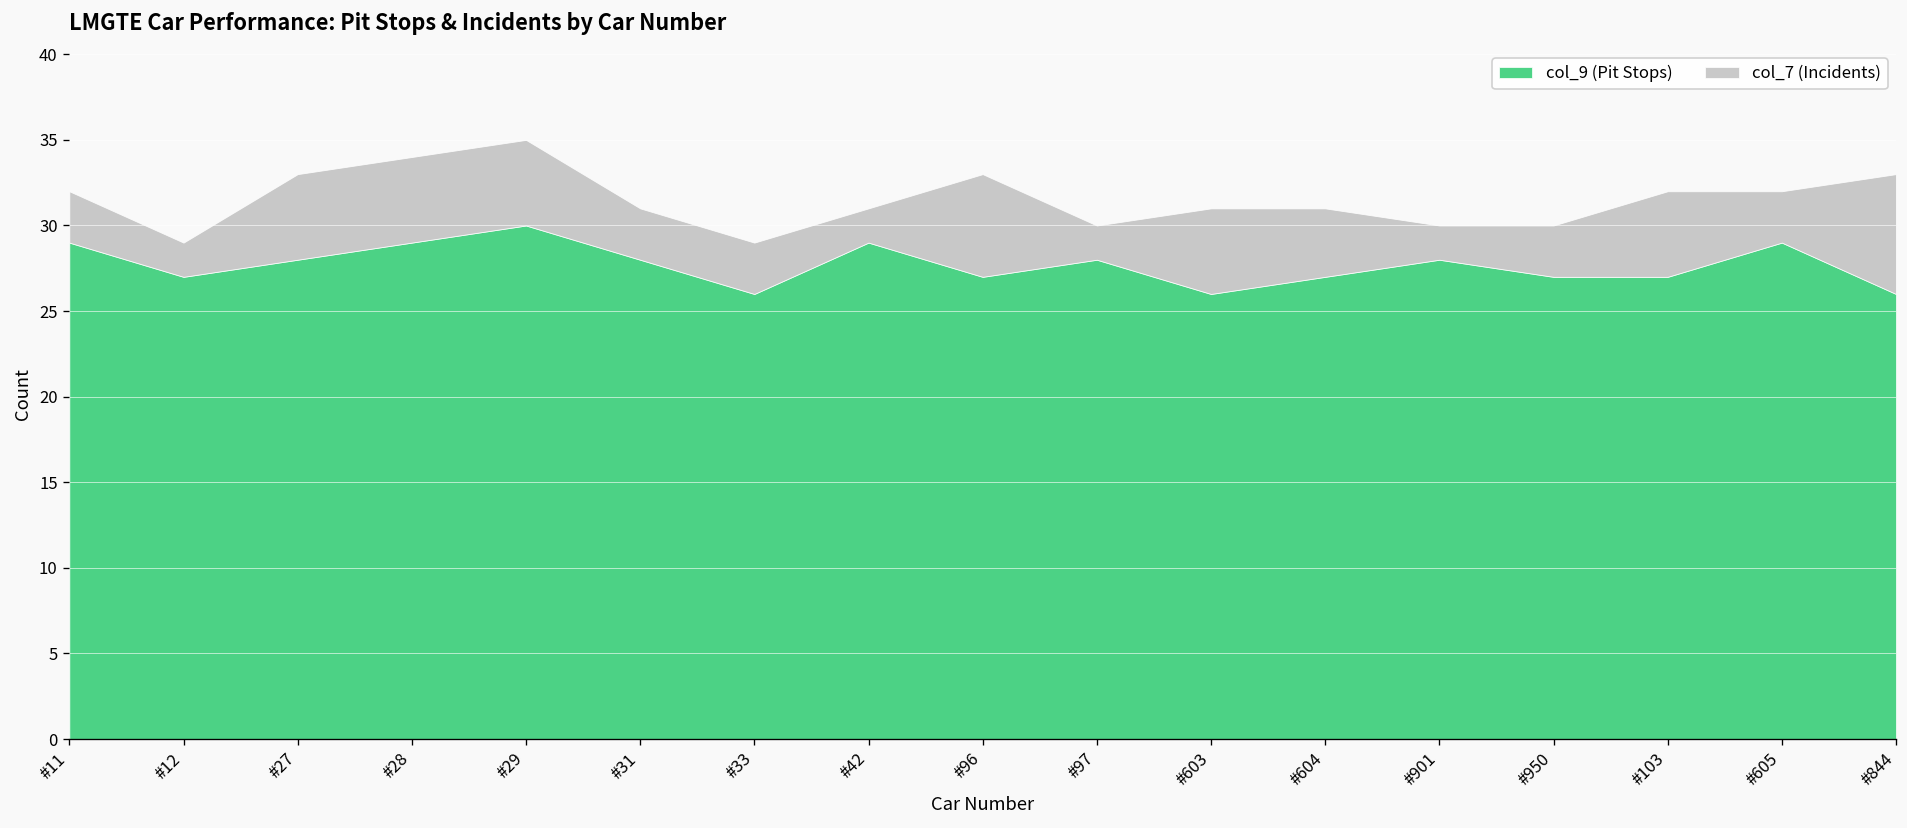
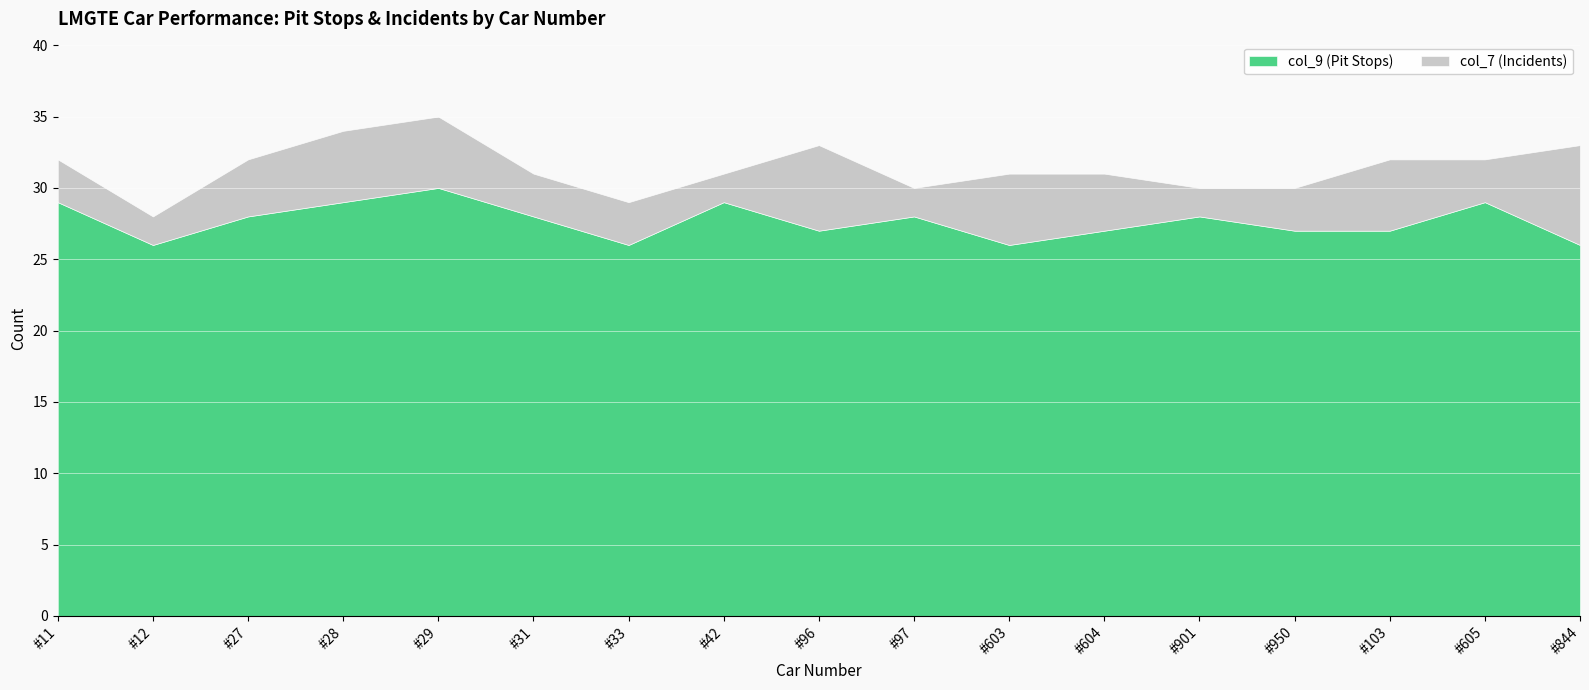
col_9 (Pit Stops), #12: 27 -> 26
col_7 (Incidents), #27: 5 -> 4
